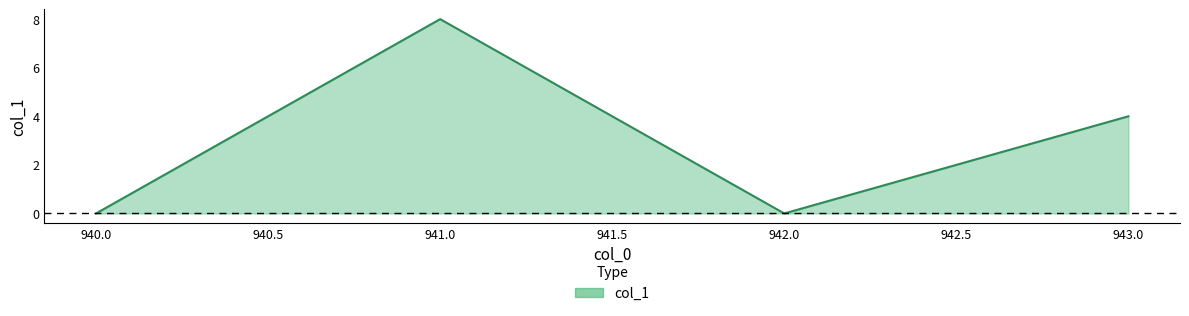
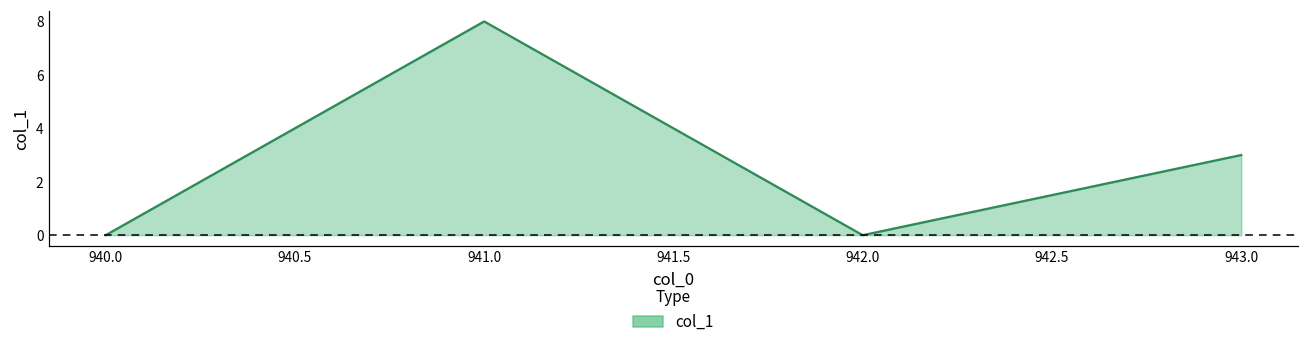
943.0: 4 -> 3
